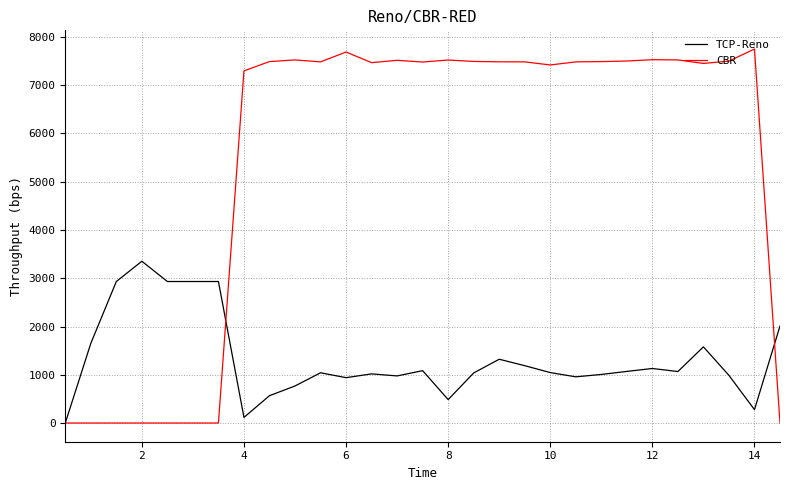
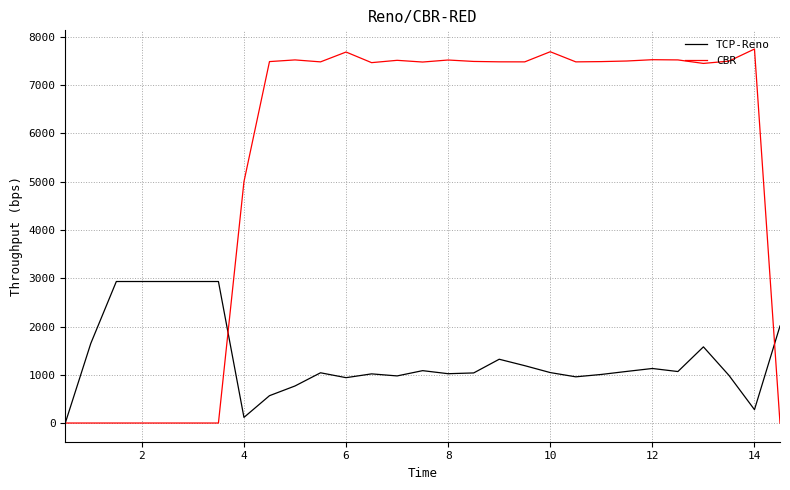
TCP-Reno, 2: 3400 -> 2900
CBR, 4: 7300 -> 5000
TCP-Reno, 8: 500 -> 1000
CBR, 10: 7400 -> 7700
